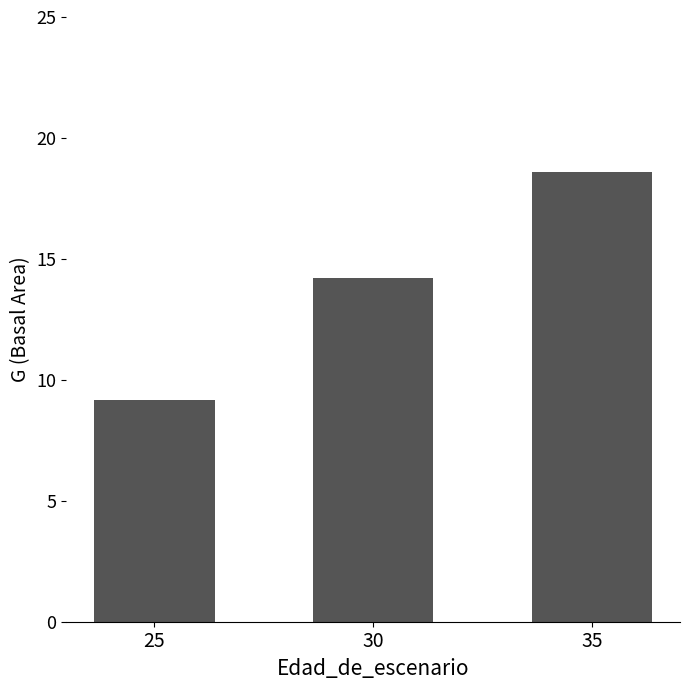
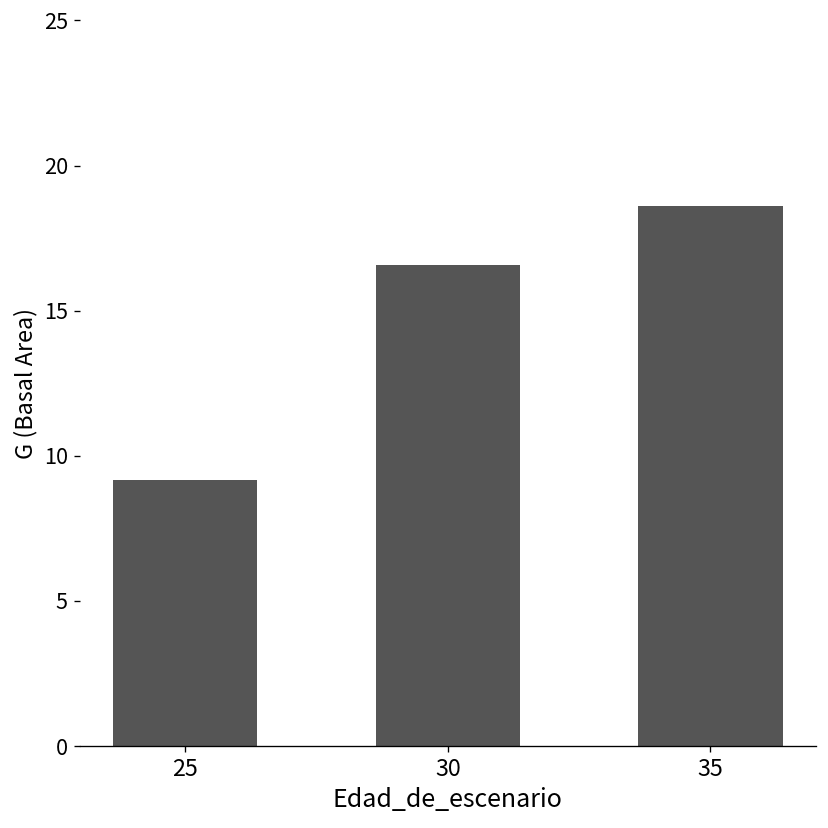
30: 14.2 -> 16.6
